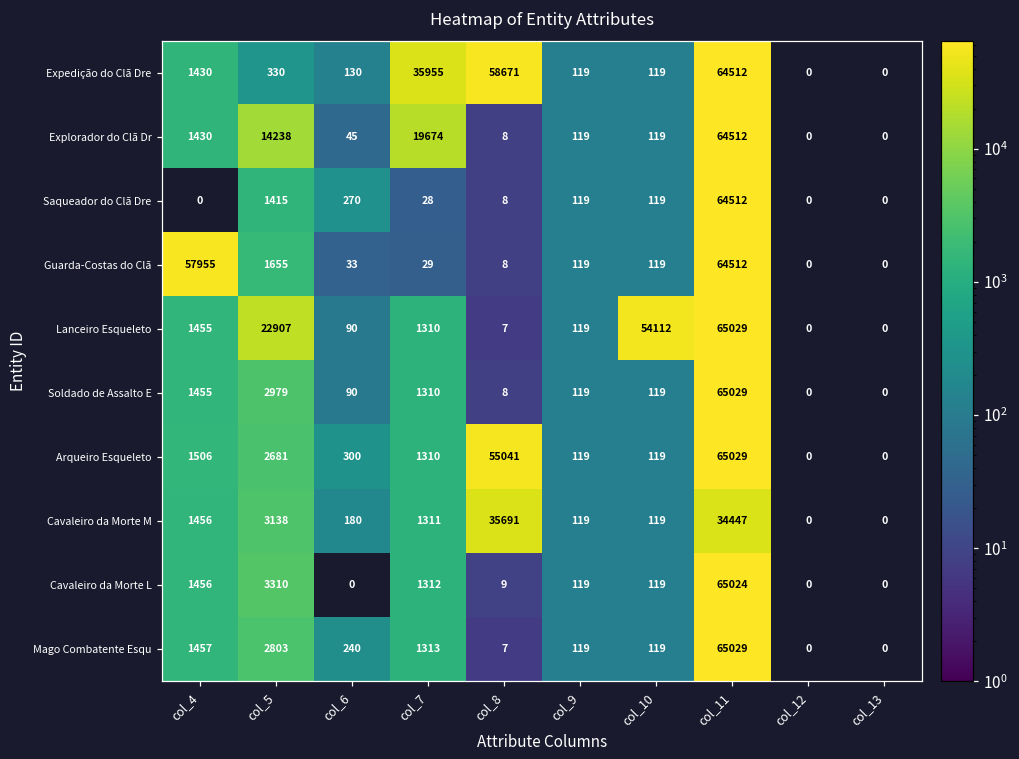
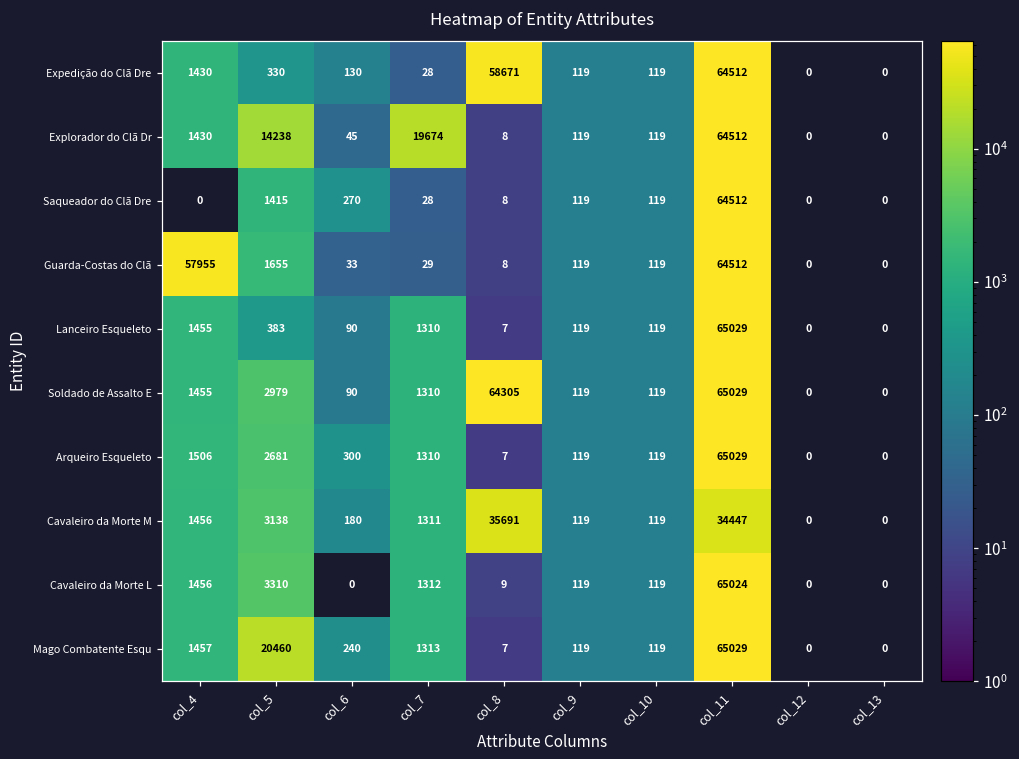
Expedição do Clã Dre, col_7: 35955 -> 28
Lanceiro Esqueleto, col_5: 22907 -> 383
Lanceiro Esqueleto, col_10: 54112 -> 119
Soldado de Assalto E, col_8: 8 -> 64305
Arqueiro Esqueleto, col_8: 55041 -> 7
Mago Combatente Esqu, col_5: 2803 -> 20460
